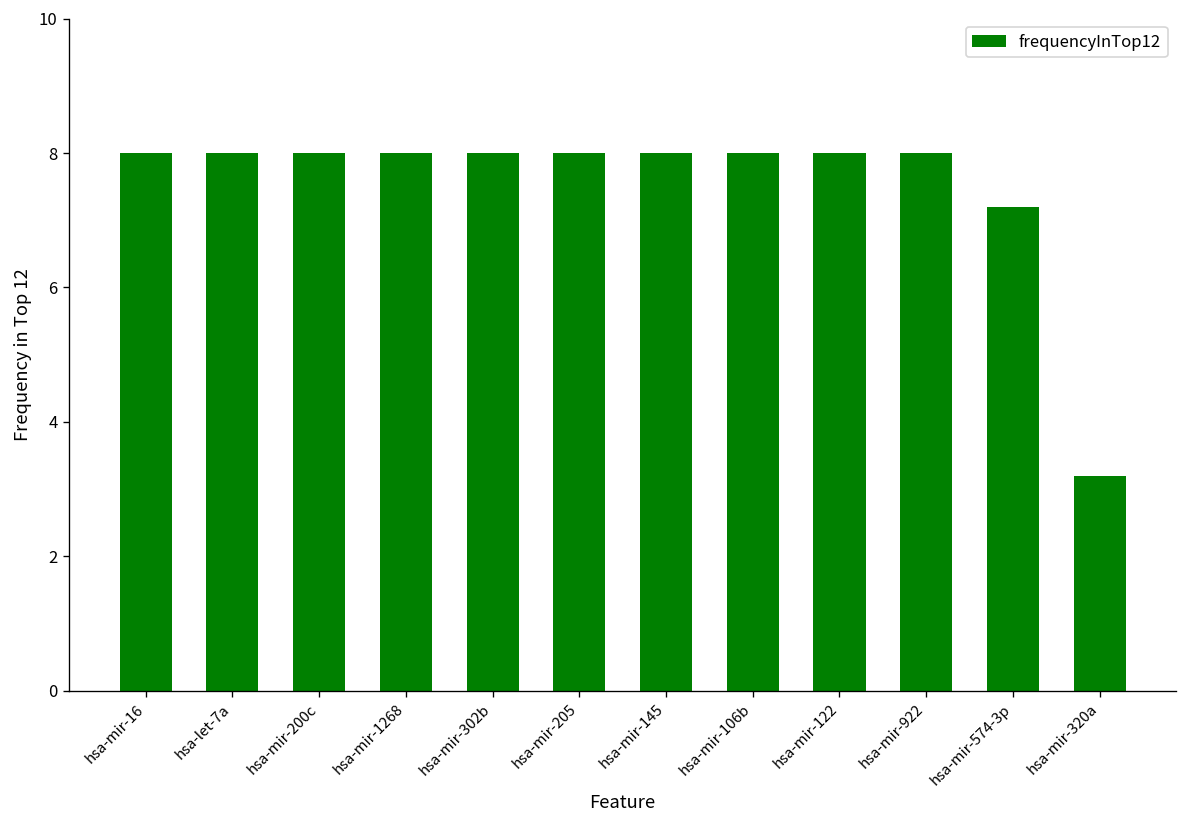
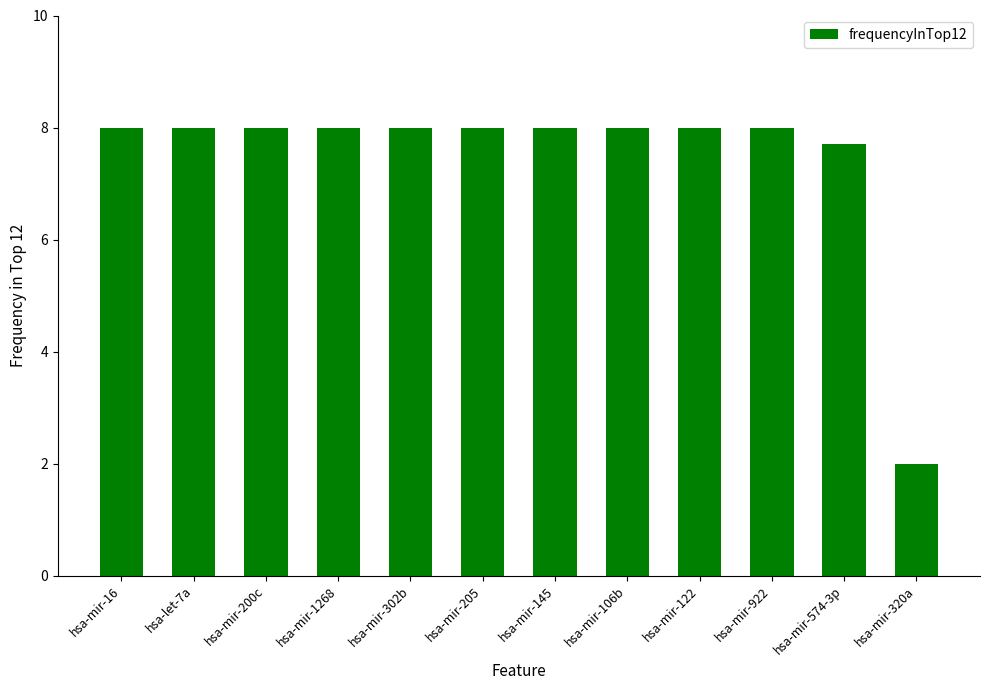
hsa-mir-574-3p: 7.2 -> 7.7
hsa-mir-320a: 3.2 -> 2.0
